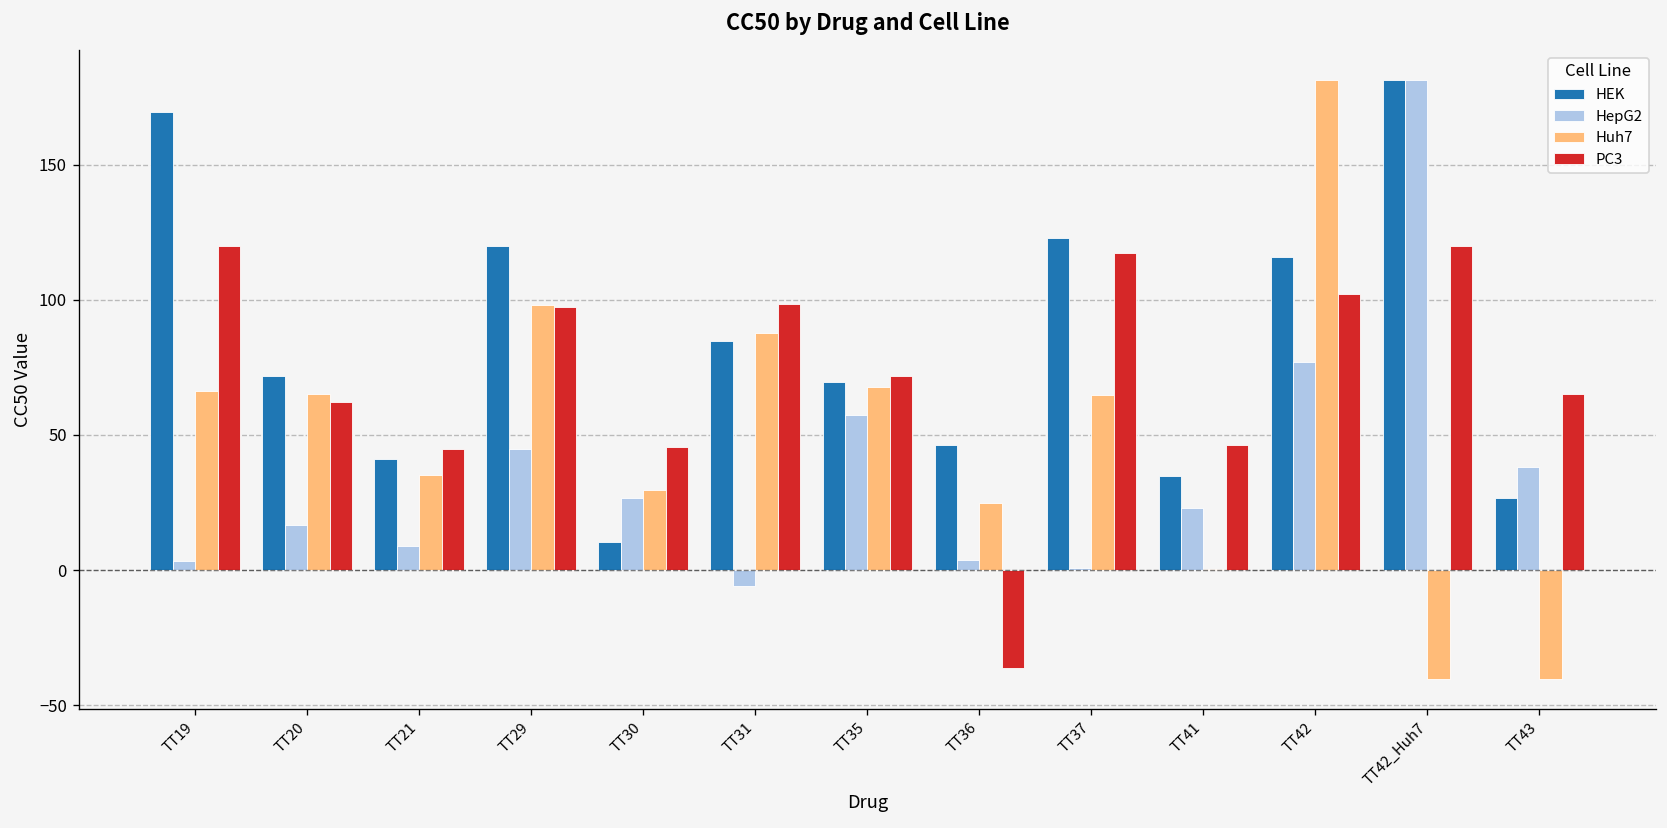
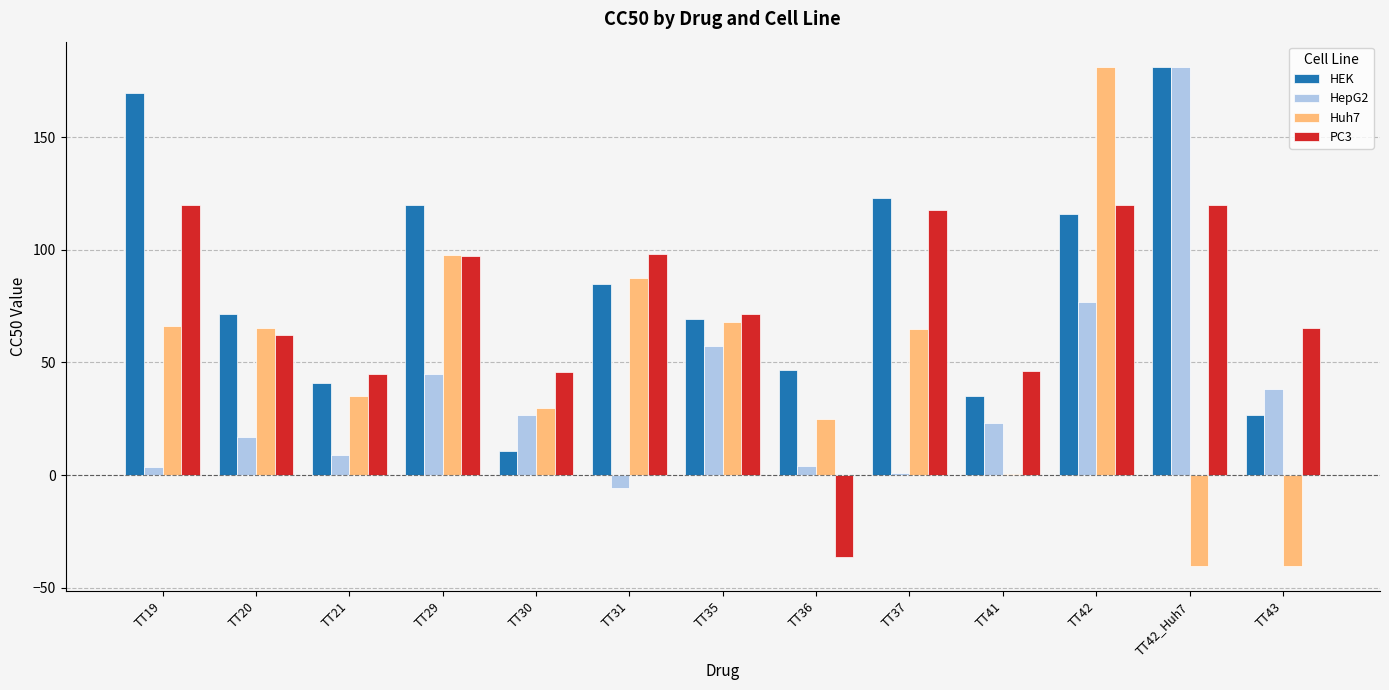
PC3, TT42: 102 -> 120
